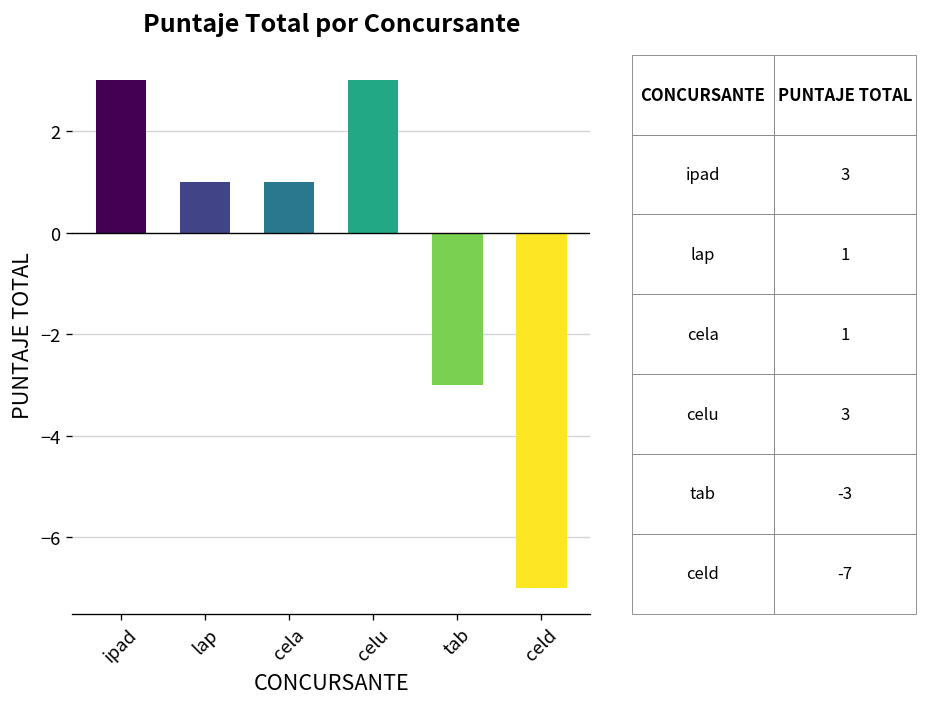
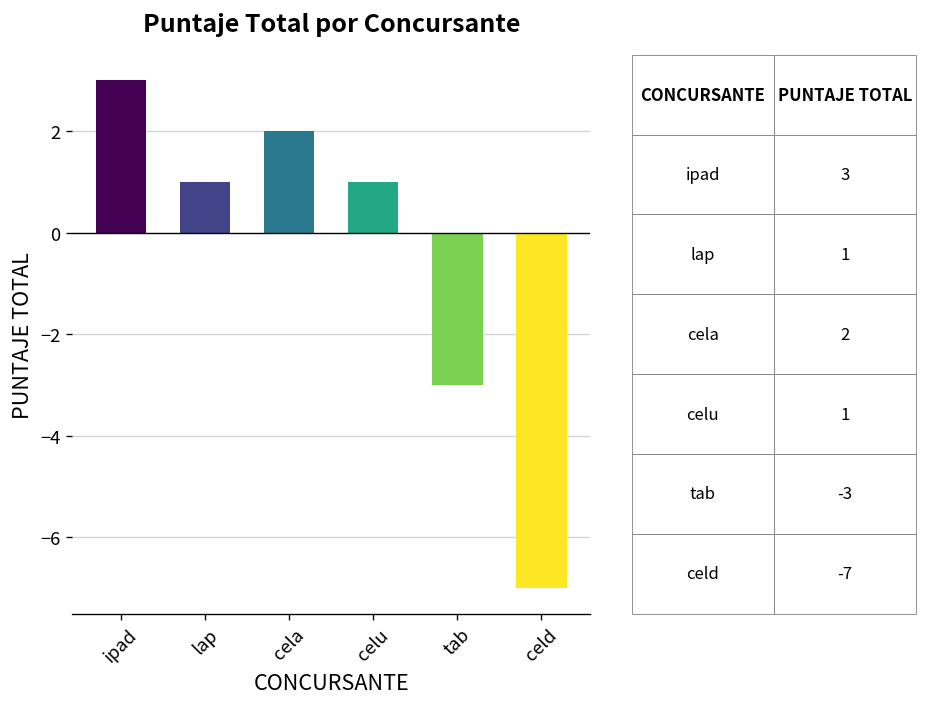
cela: 1 -> 2
celu: 3 -> 1
